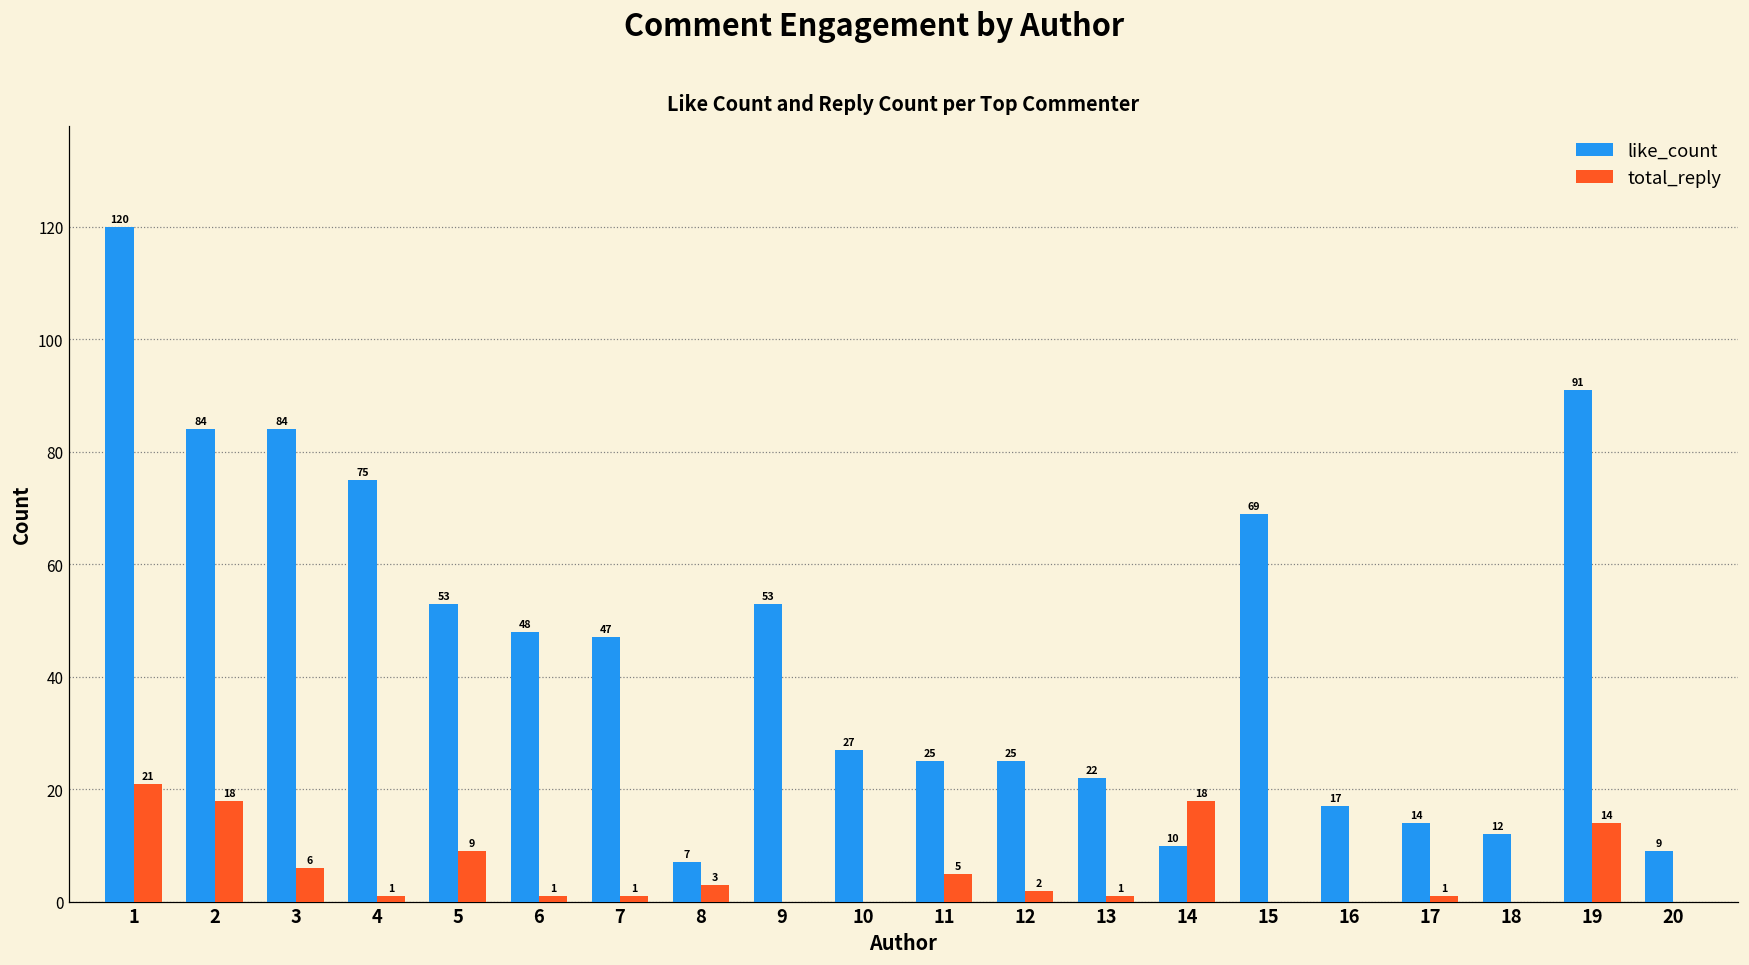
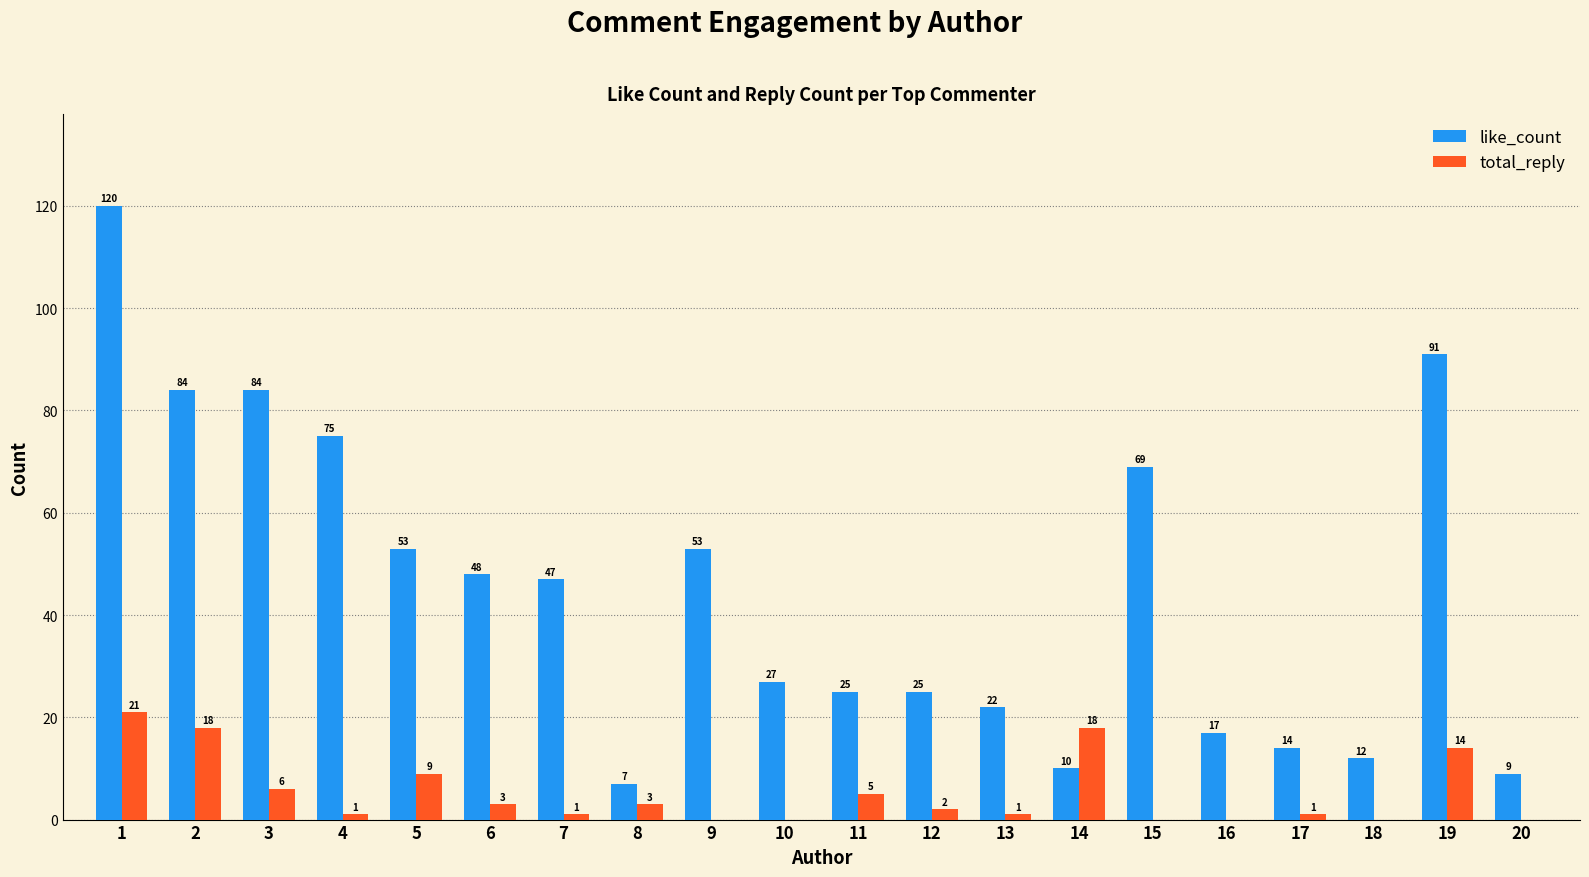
total_reply, 6: 1 -> 3
